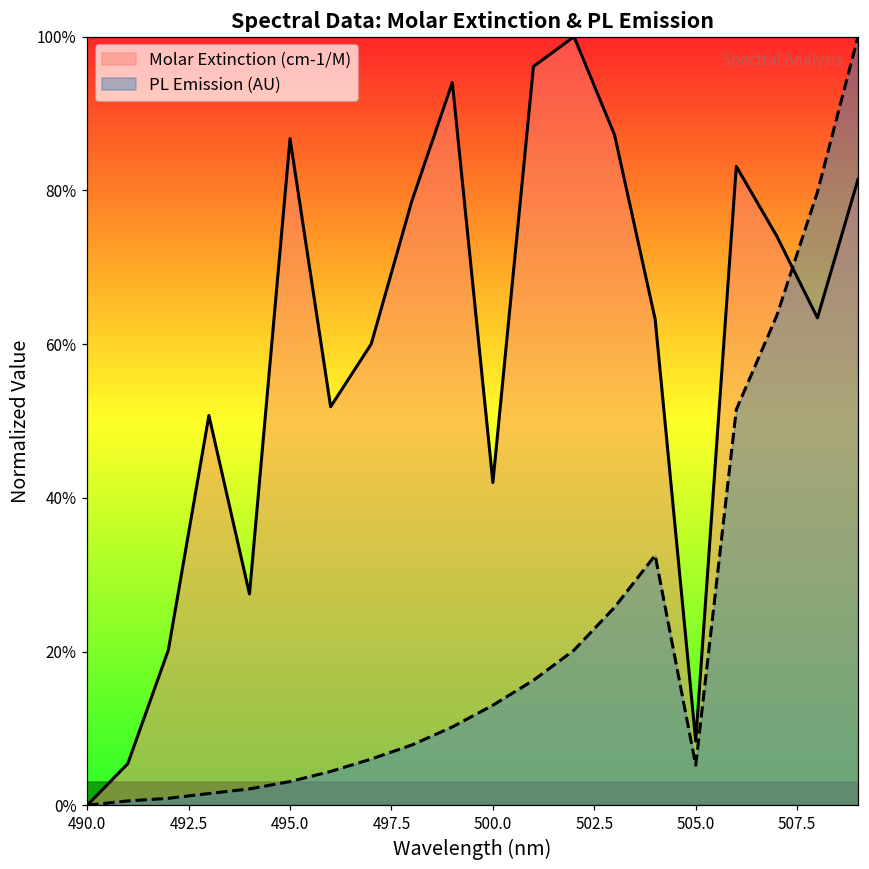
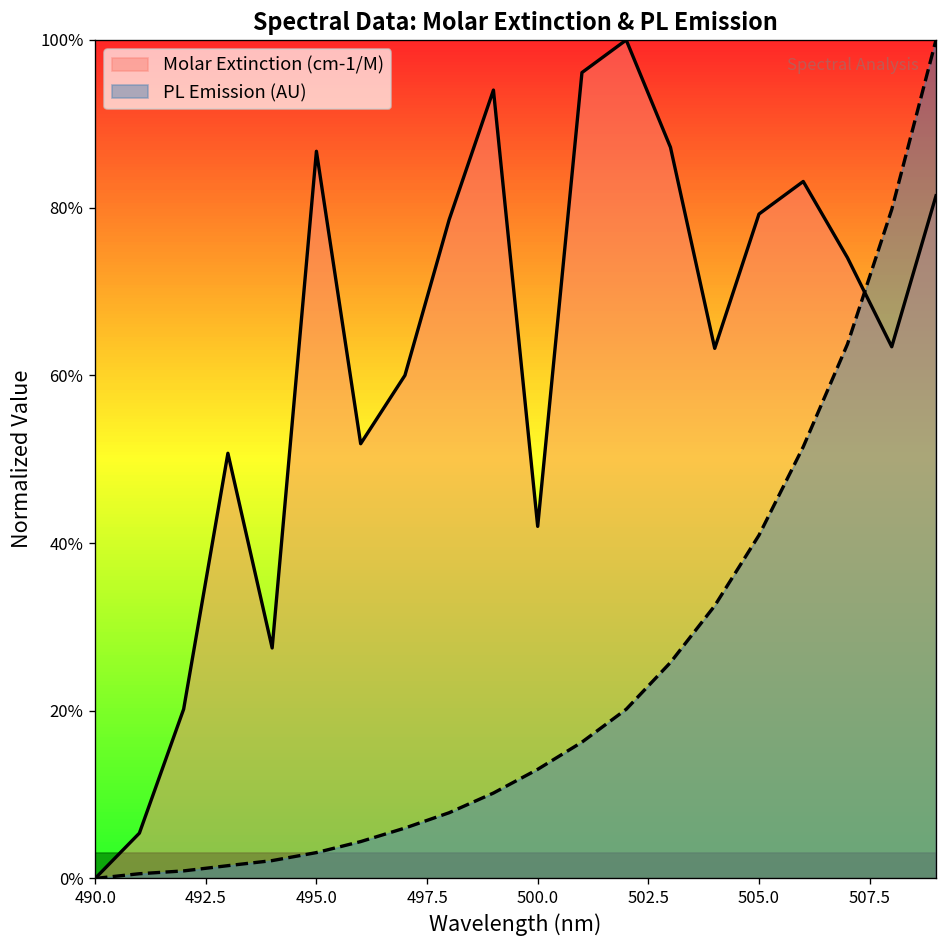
Molar Extinction (cm-1/M), 505.0: 8% -> 79%
PL Emission (AU), 505.0: 5% -> 41%
